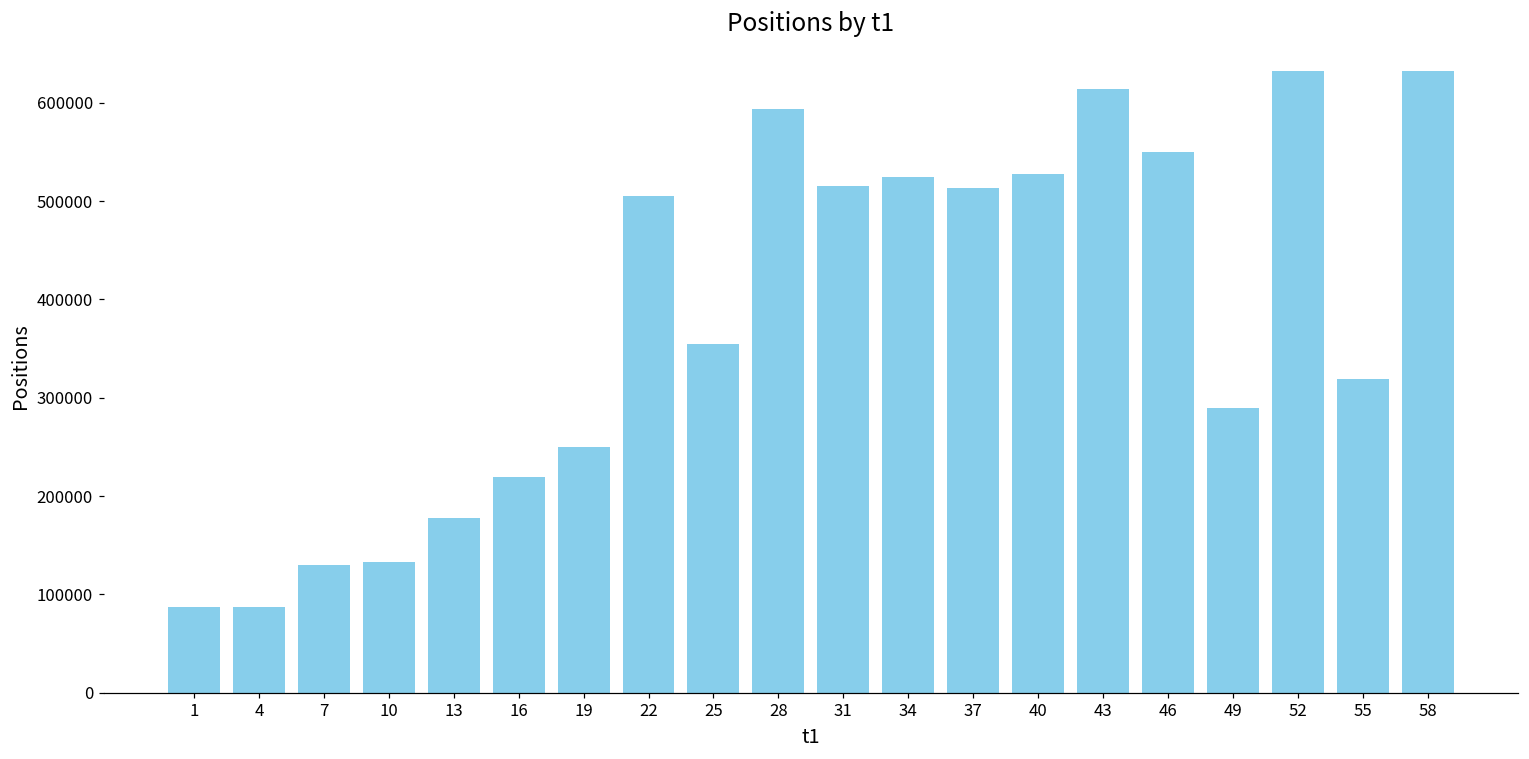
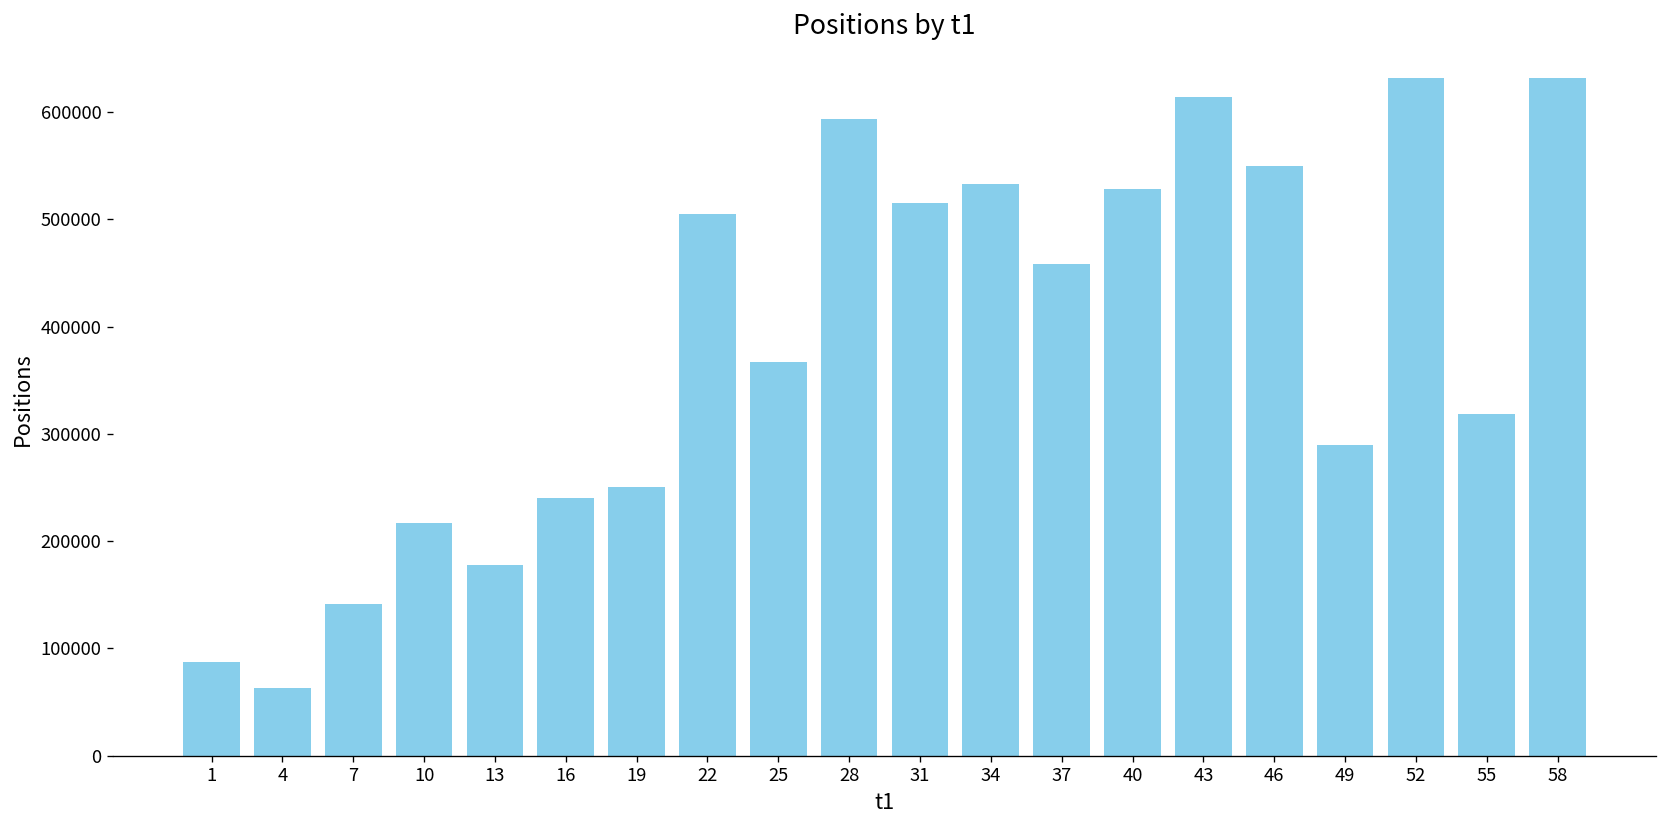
4: 90000 -> 60000
7: 130000 -> 140000
10: 130000 -> 220000
16: 220000 -> 240000
25: 360000 -> 370000
34: 520000 -> 530000
37: 510000 -> 460000
